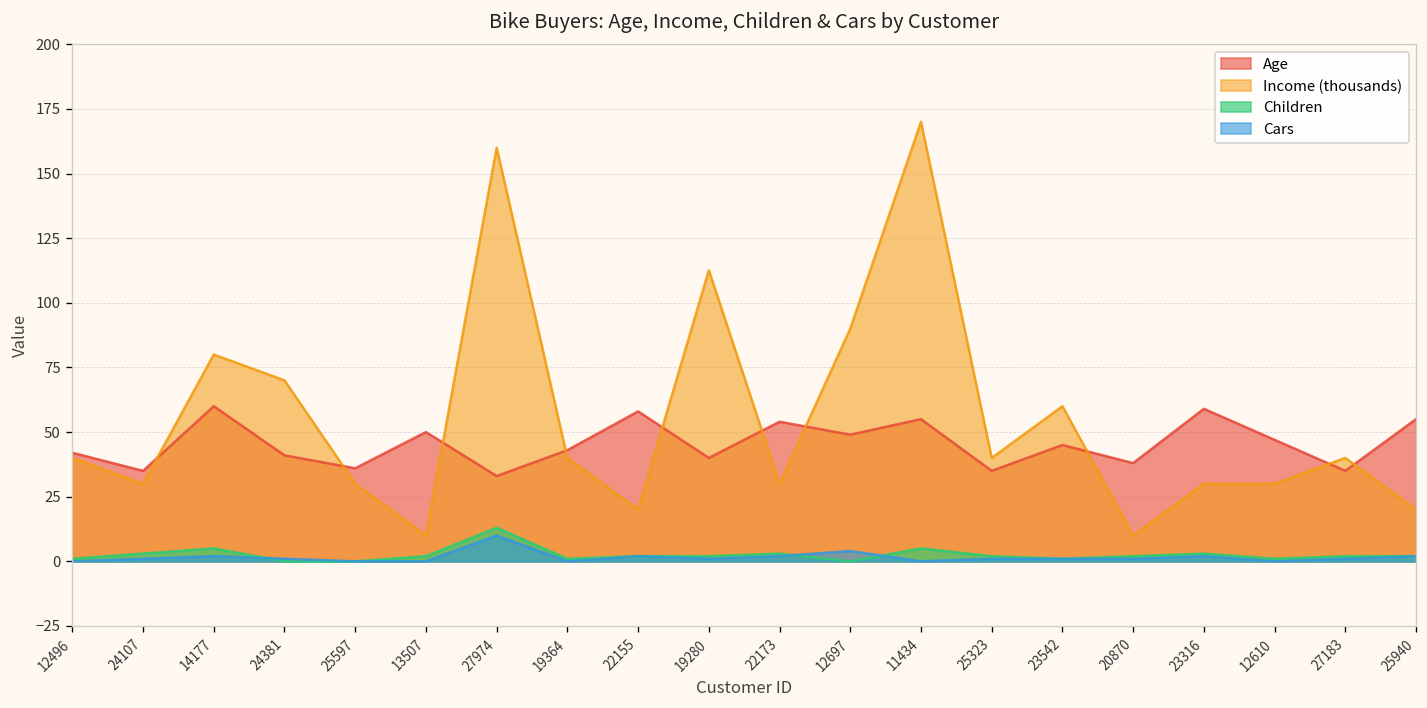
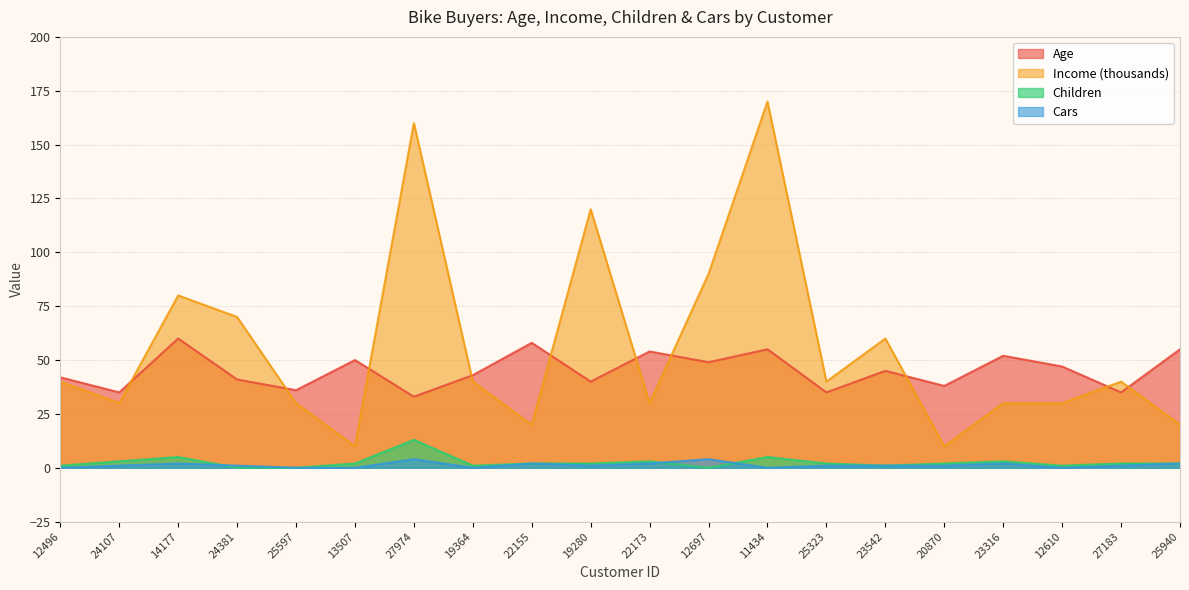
Cars, 27974: 10 -> 4
Income (thousands), 19280: 113 -> 120
Age, 23316: 59 -> 52
